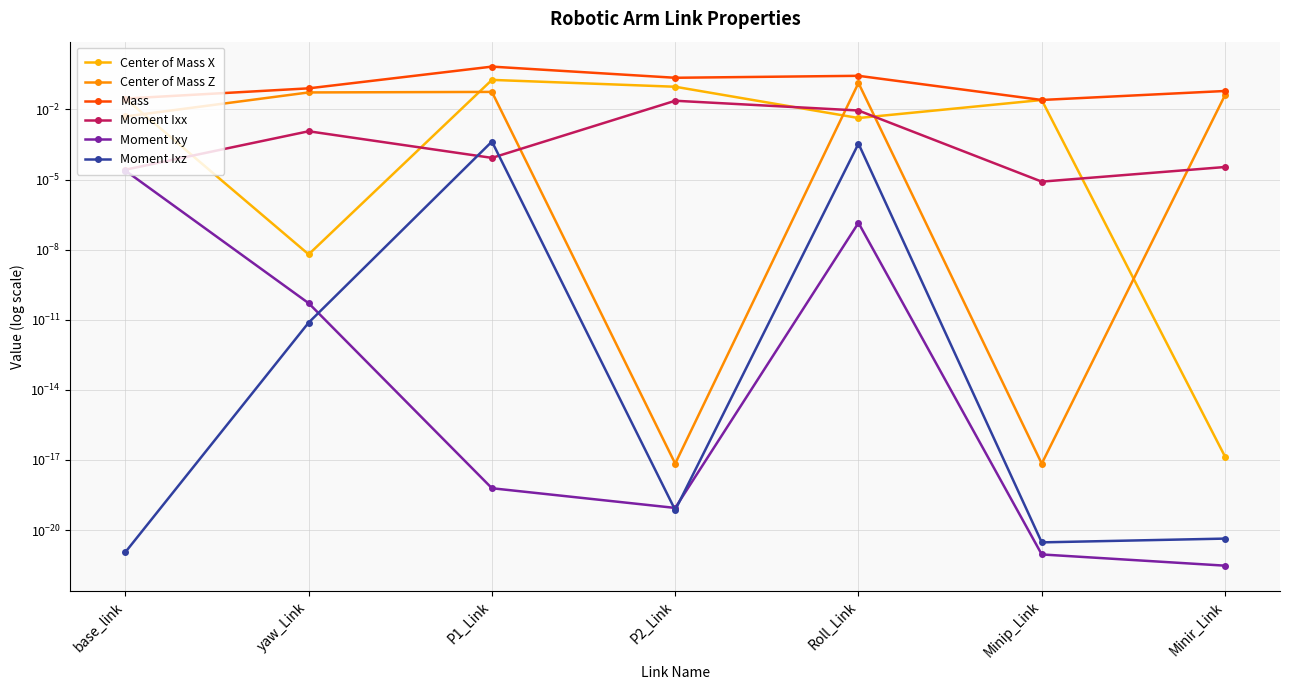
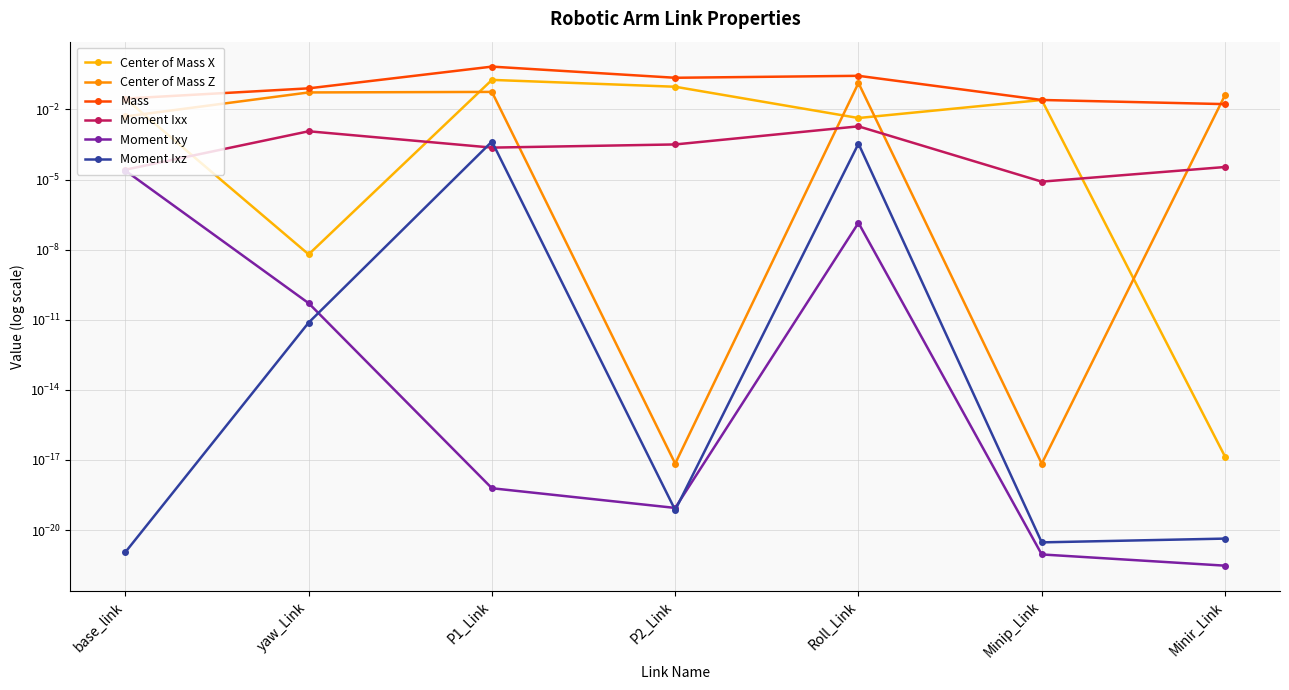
Moment Ixx, P1_Link: 0.00008 -> 0.0002
Moment Ixx, P2_Link: 0.02 -> 0.0003
Moment Ixx, Roll_Link: 0.009 -> 0.002
Mass, Minir_Link: 0.06 -> 0.02
